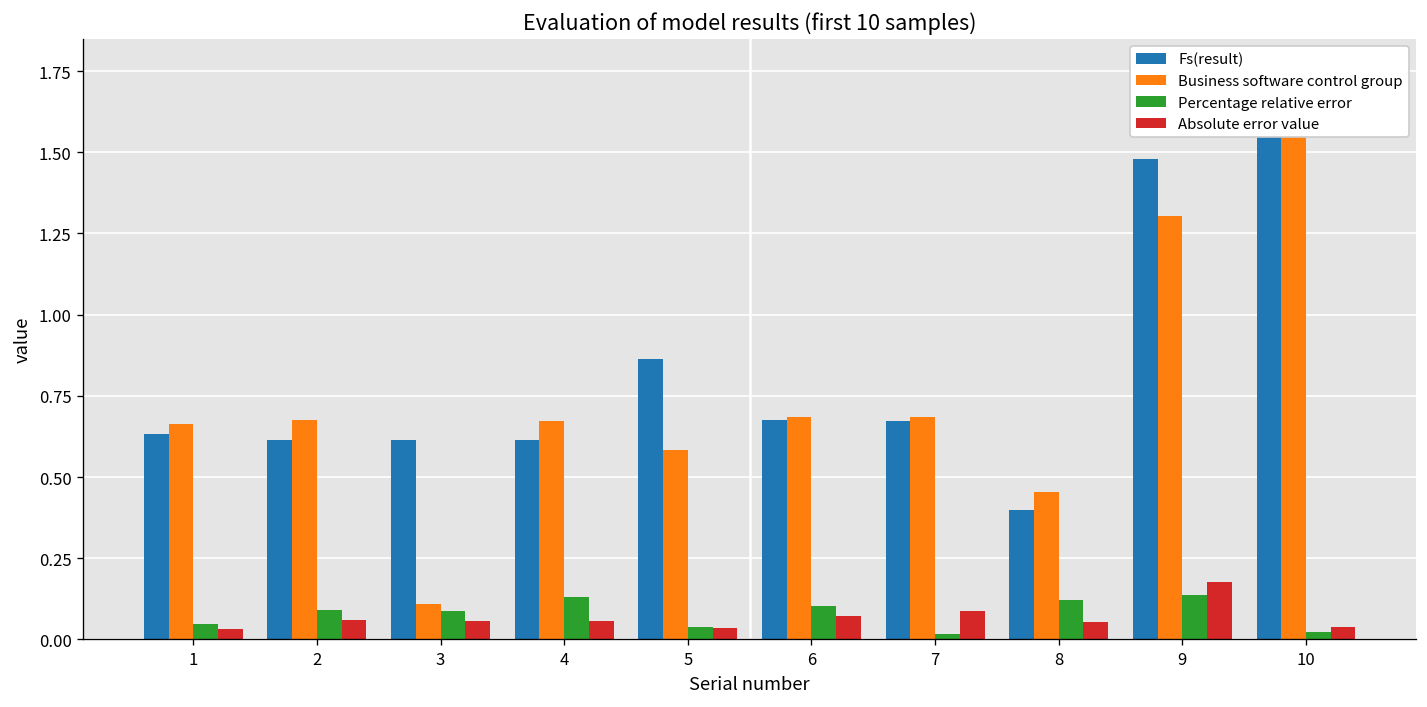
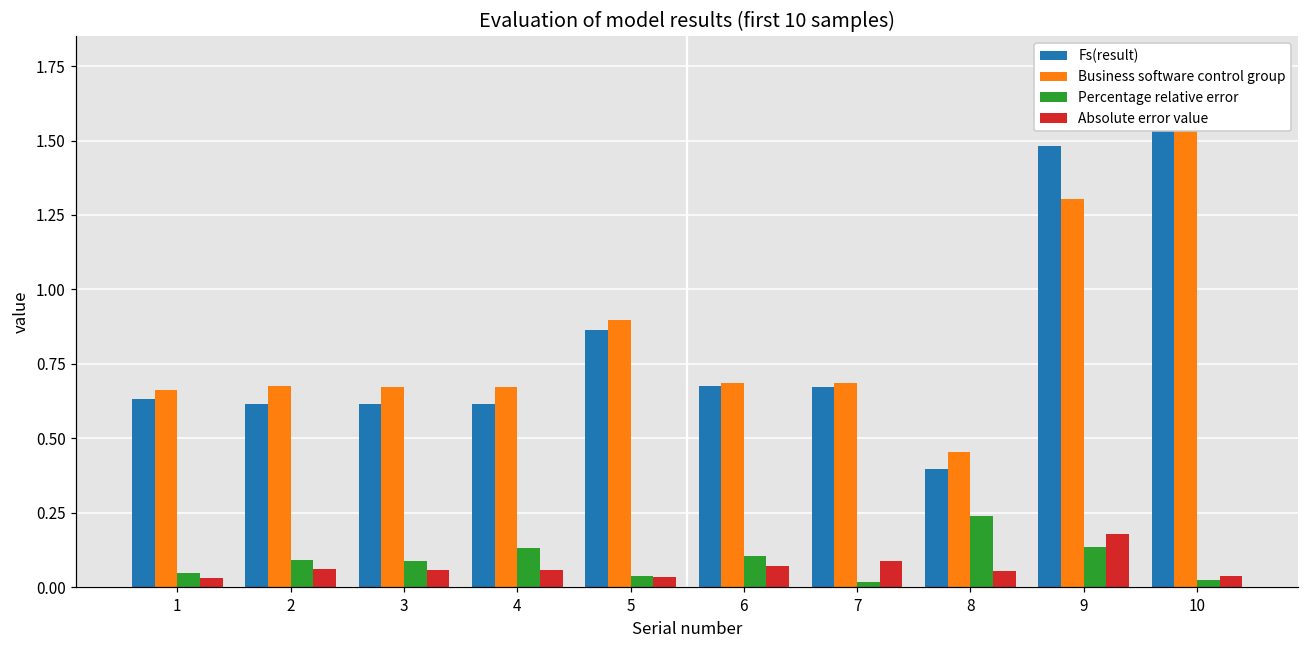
Business software control group, 3: 0.11 -> 0.67
Business software control group, 5: 0.58 -> 0.90
Percentage relative error, 8: 0.12 -> 0.24
